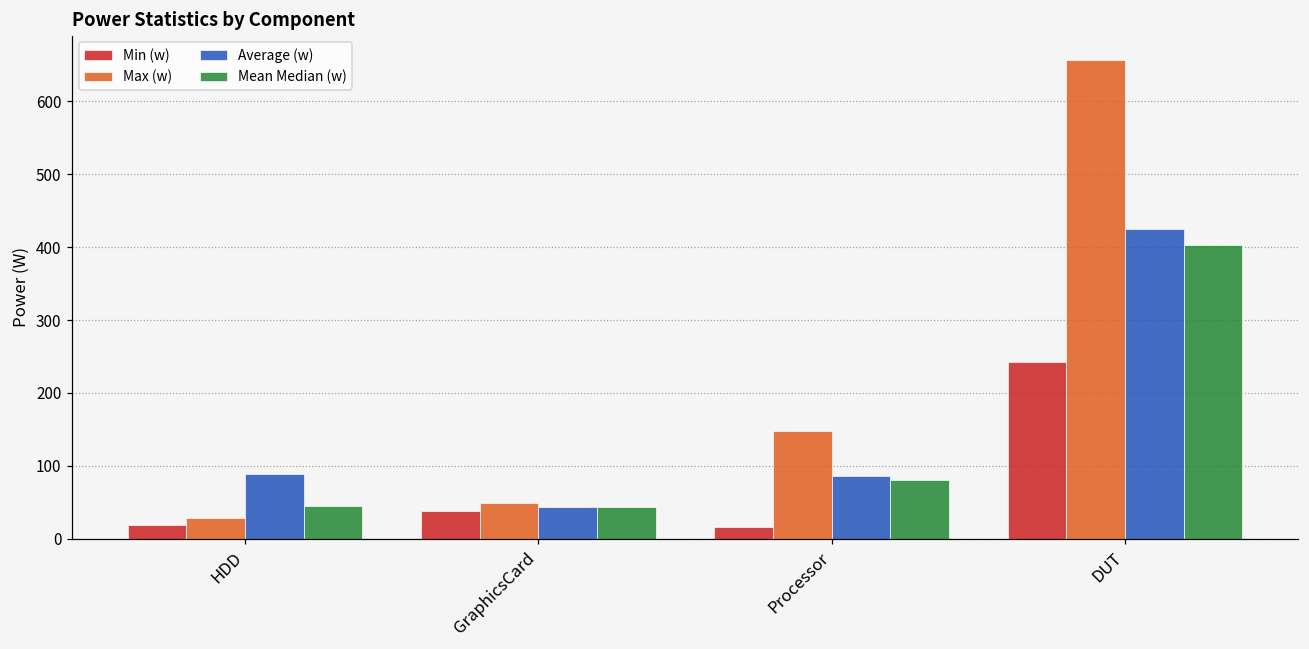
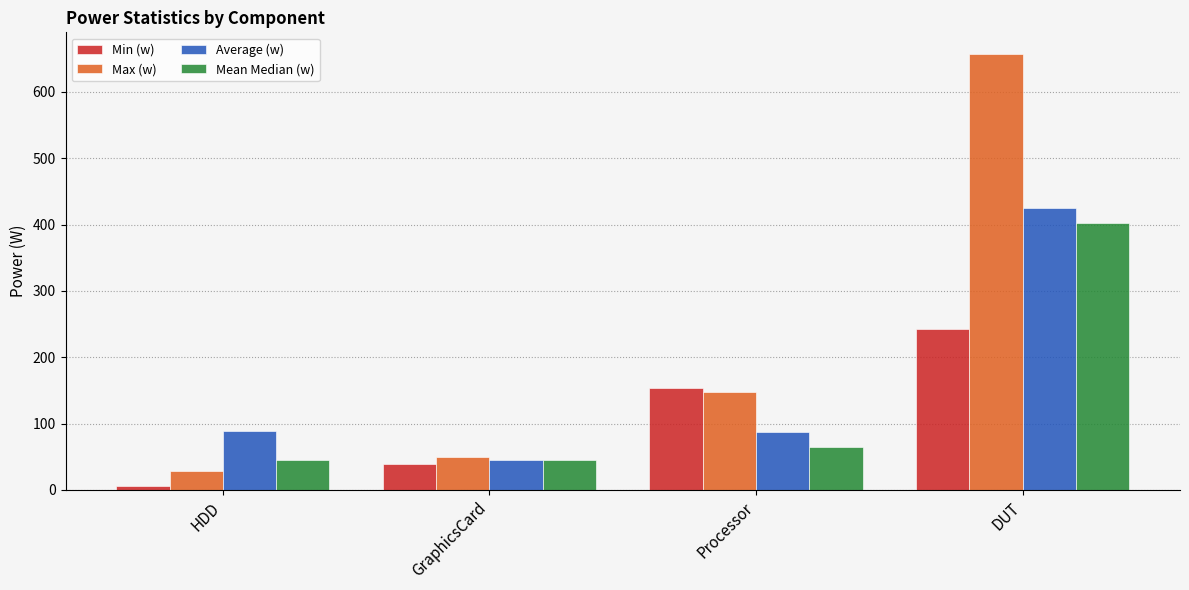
Min (w), HDD: 20 -> 10
Min (w), Processor: 20 -> 150
Mean Median (w), Processor: 80 -> 60
